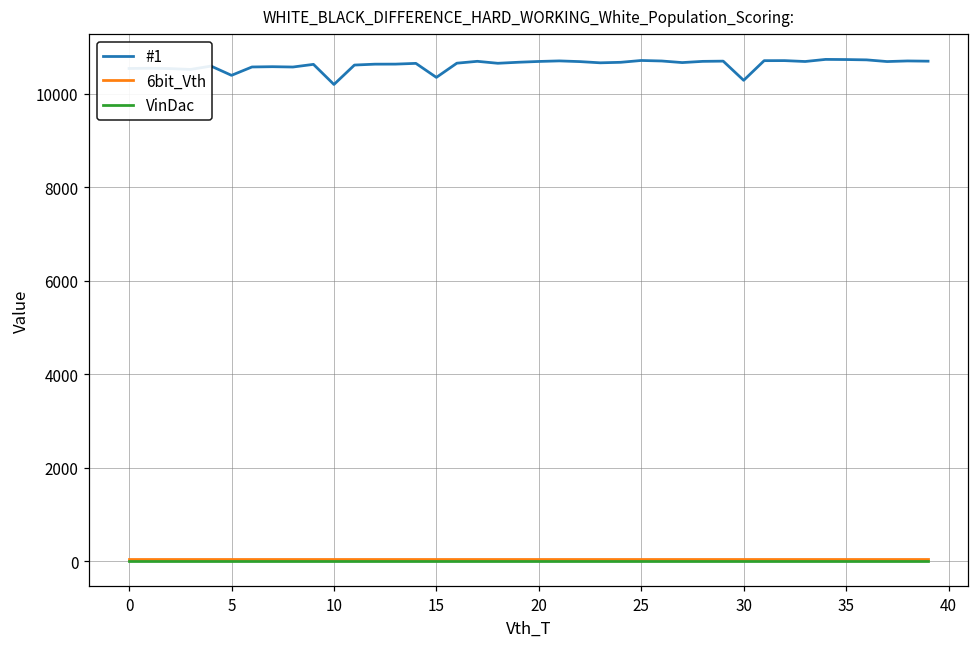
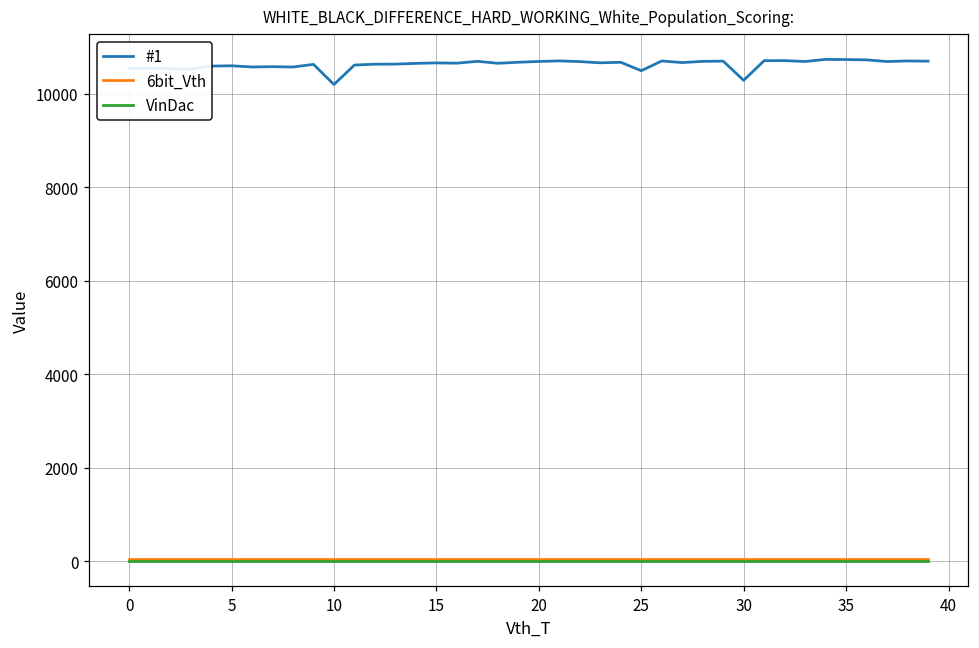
#1, 5: 10400 -> 10600
#1, 15: 10400 -> 10700
#1, 25: 10700 -> 10500
